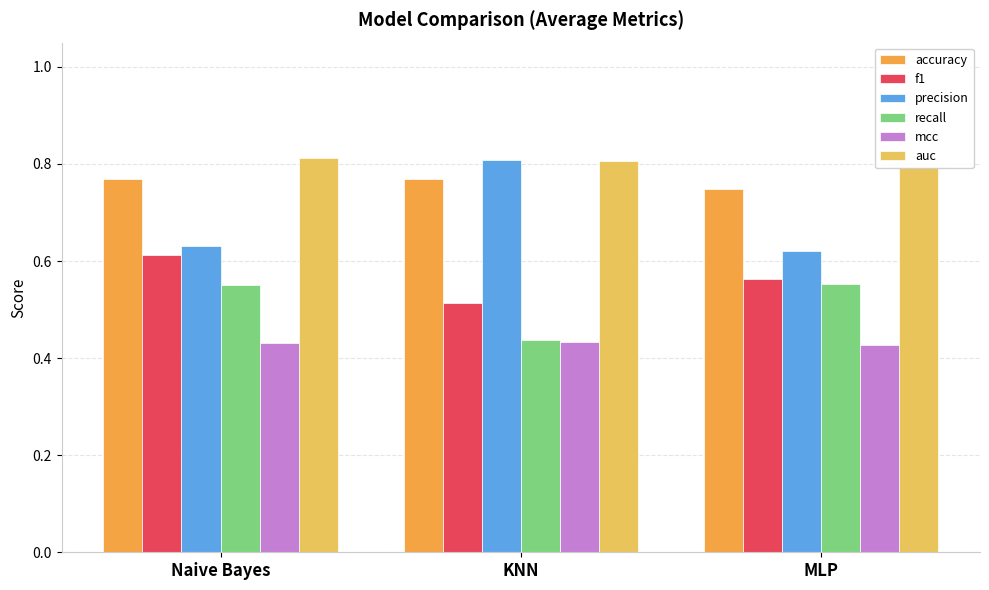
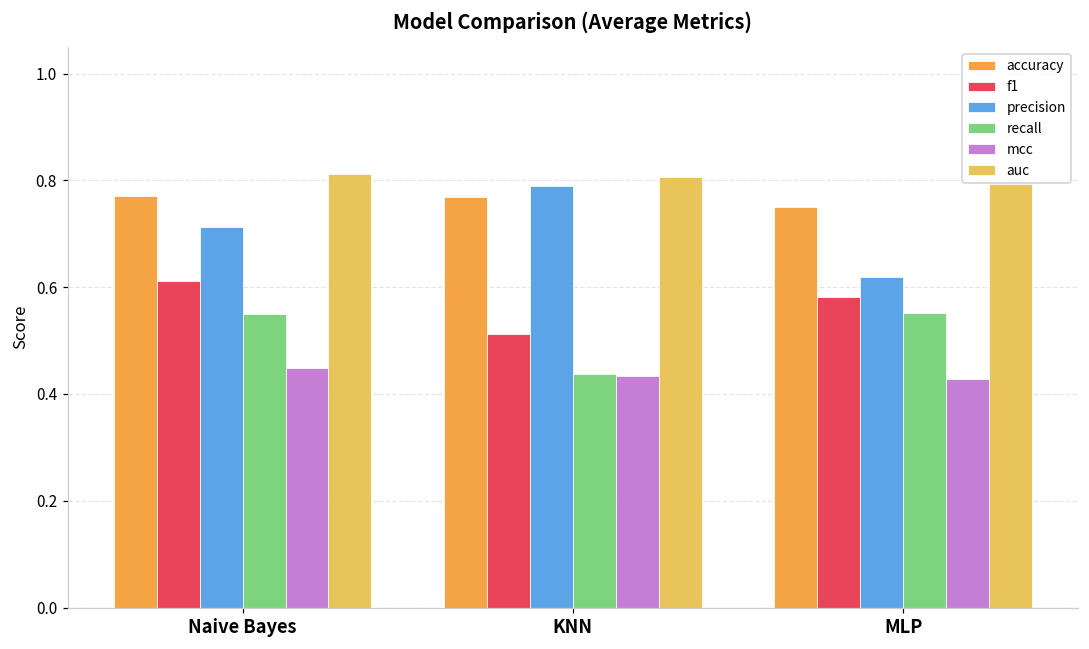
precision, Naive Bayes: 0.63 -> 0.71
mcc, Naive Bayes: 0.43 -> 0.45
precision, KNN: 0.81 -> 0.79
f1, MLP: 0.56 -> 0.58
